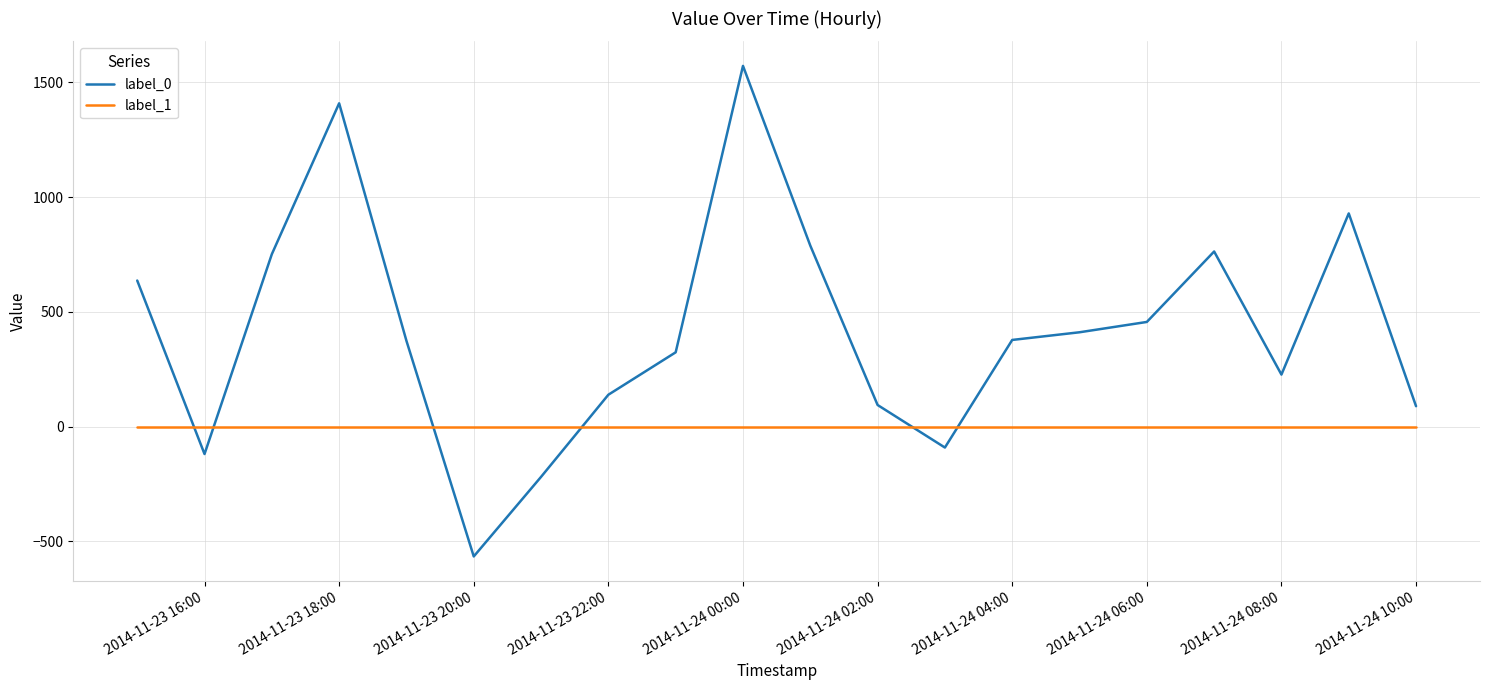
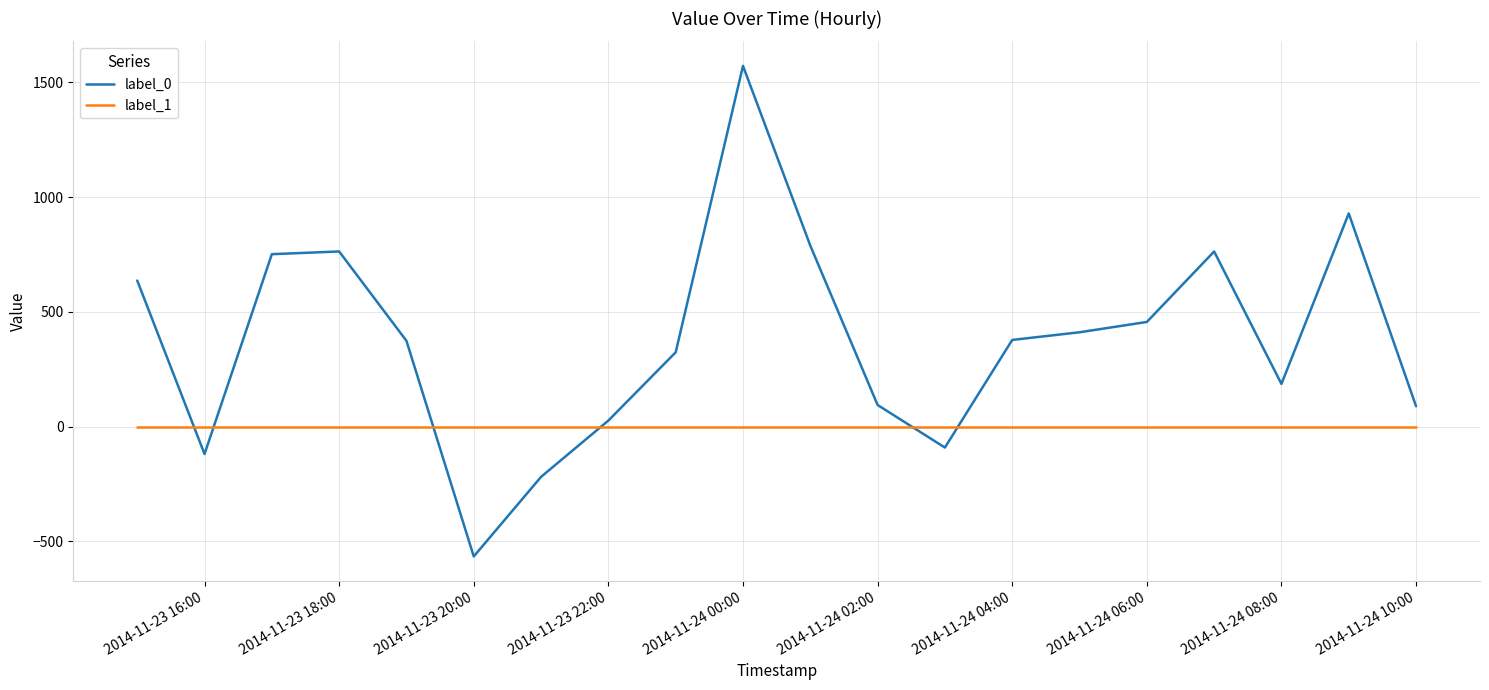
label_0, 2014-11-23 18:00: 1410 -> 760
label_0, 2014-11-23 22:00: 140 -> 30
label_0, 2014-11-24 08:00: 230 -> 190
